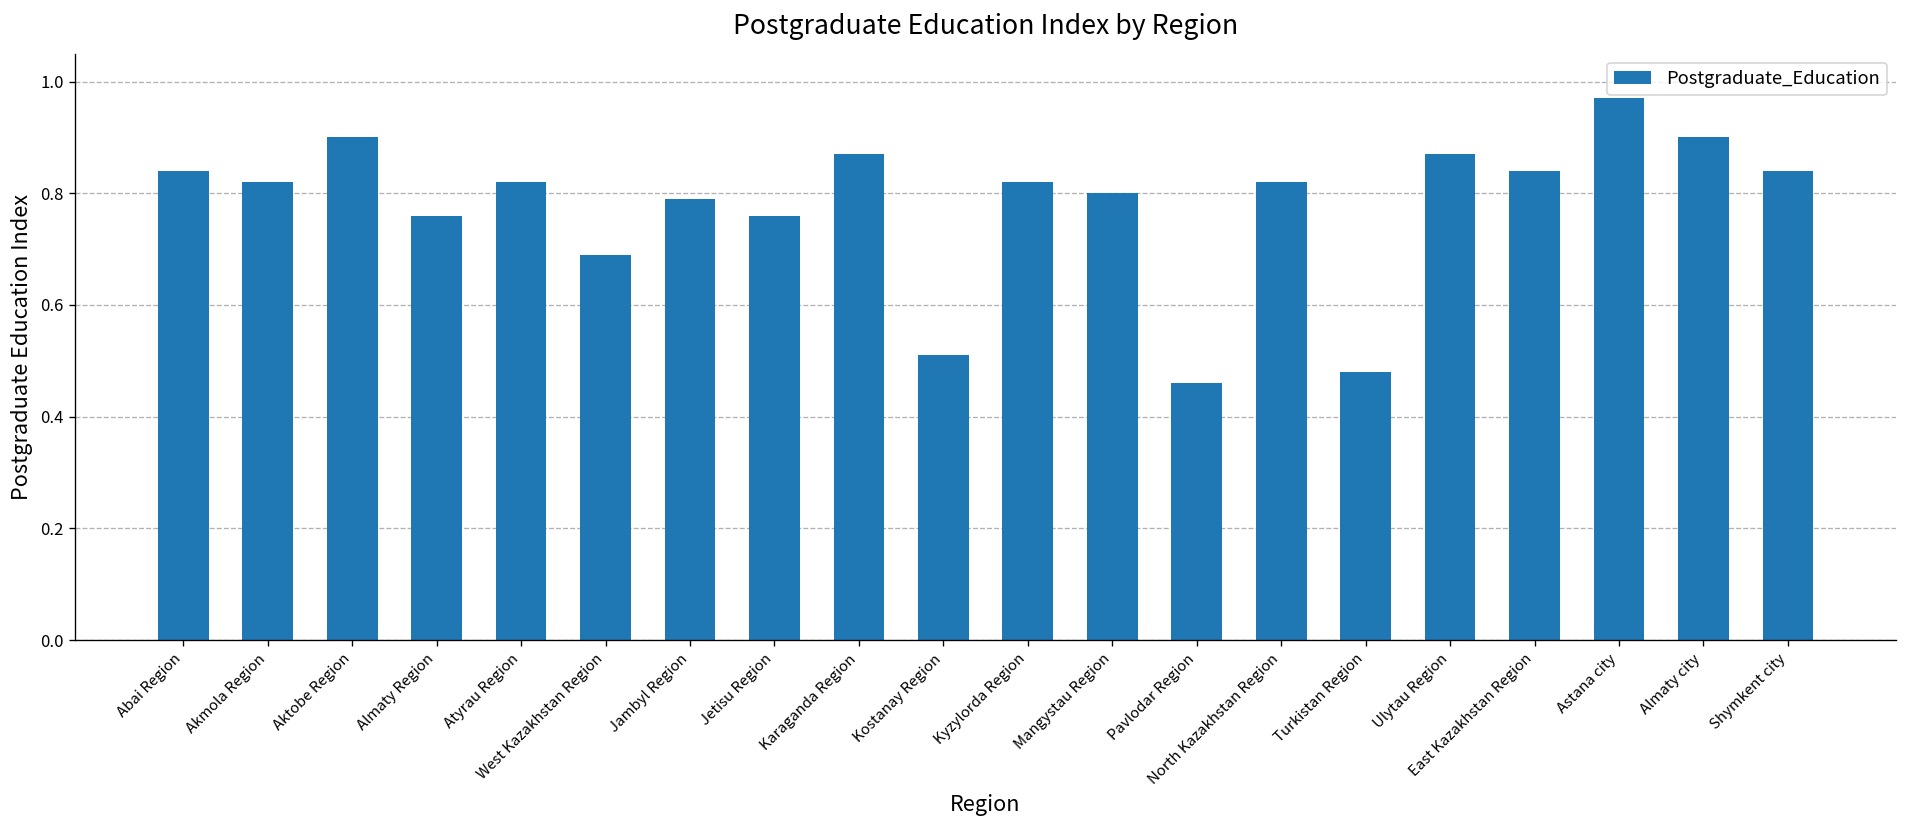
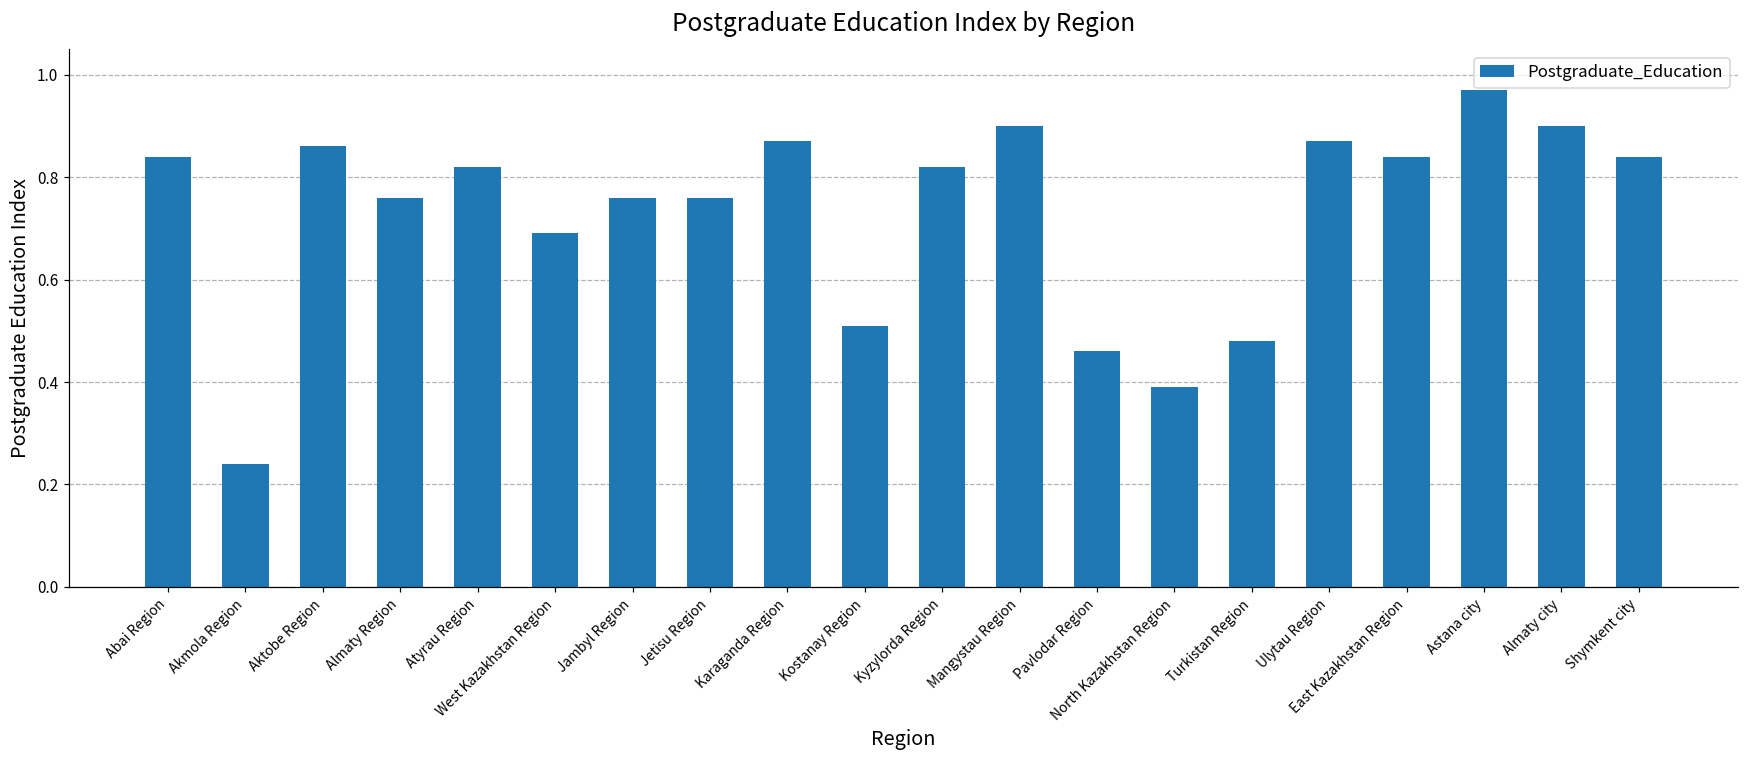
Akmola Region: 0.82 -> 0.24
Aktobe Region: 0.90 -> 0.86
Jambyl Region: 0.79 -> 0.76
Mangystau Region: 0.8 -> 0.9
North Kazakhstan Region: 0.82 -> 0.39
